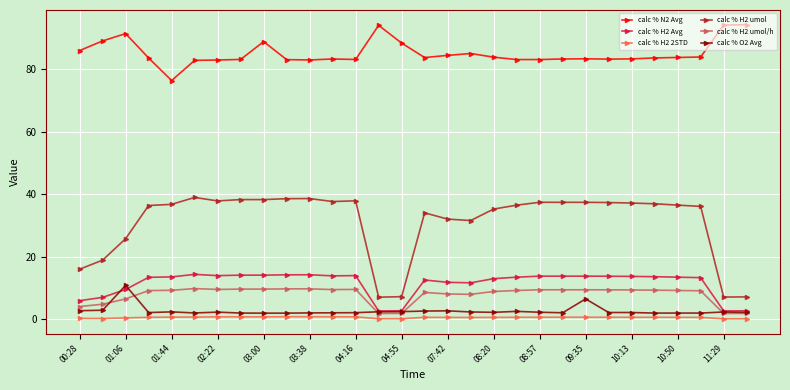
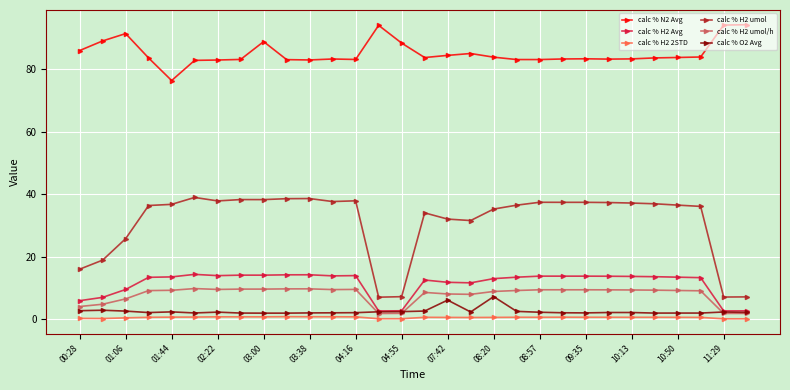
calc % O2 Avg, 01:06: 11 -> 3
calc % O2 Avg, 07:42: 3 -> 6
calc % O2 Avg, 08:20: 2 -> 7
calc % O2 Avg, 09:35: 6 -> 2
